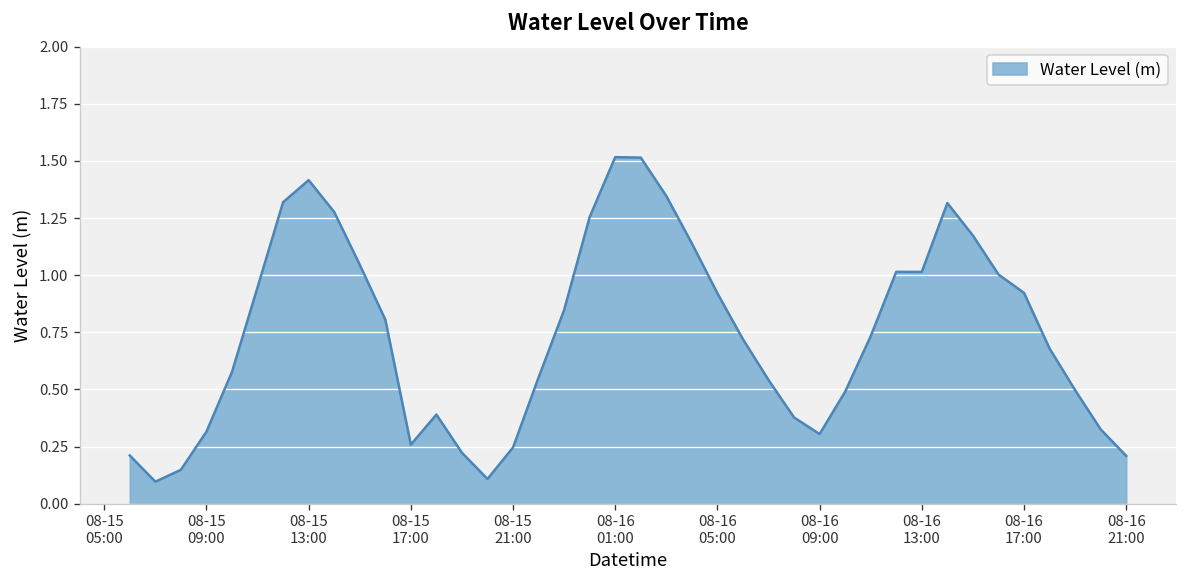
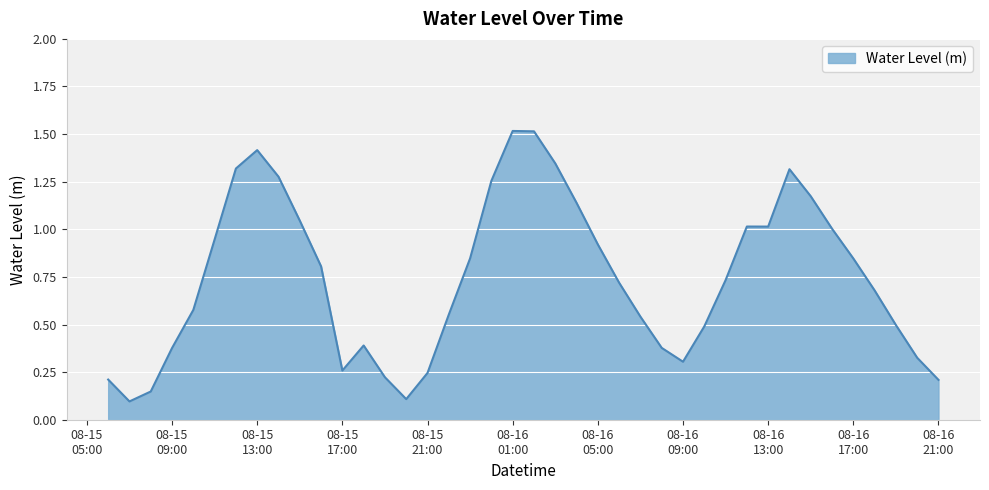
08-15 09:00: 0.32 -> 0.38
08-16 17:00: 0.92 -> 0.85
